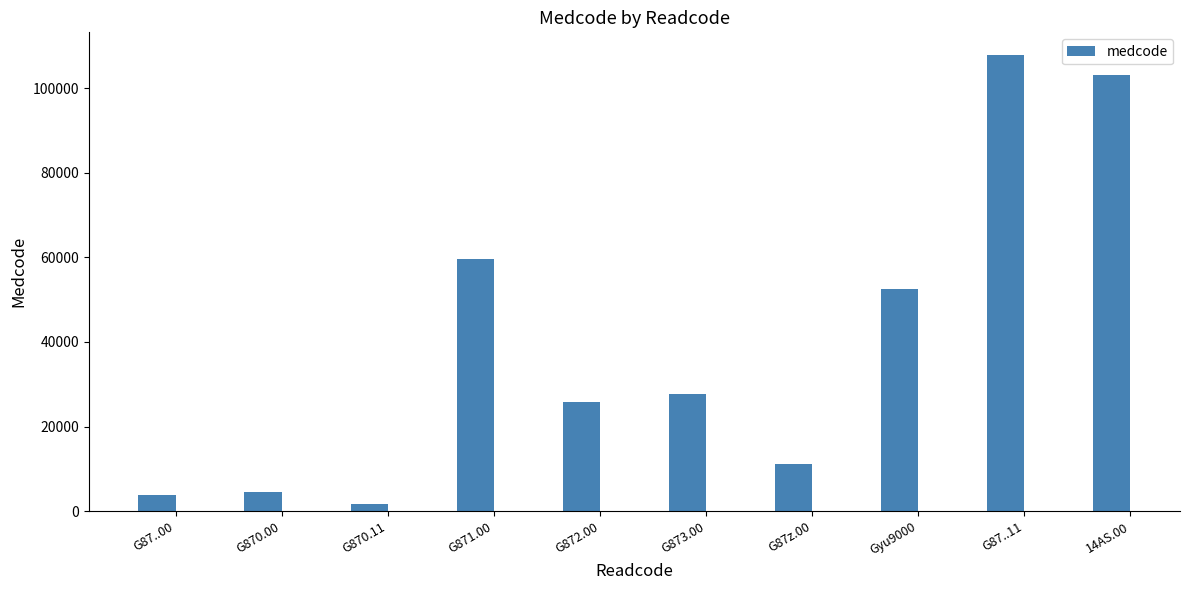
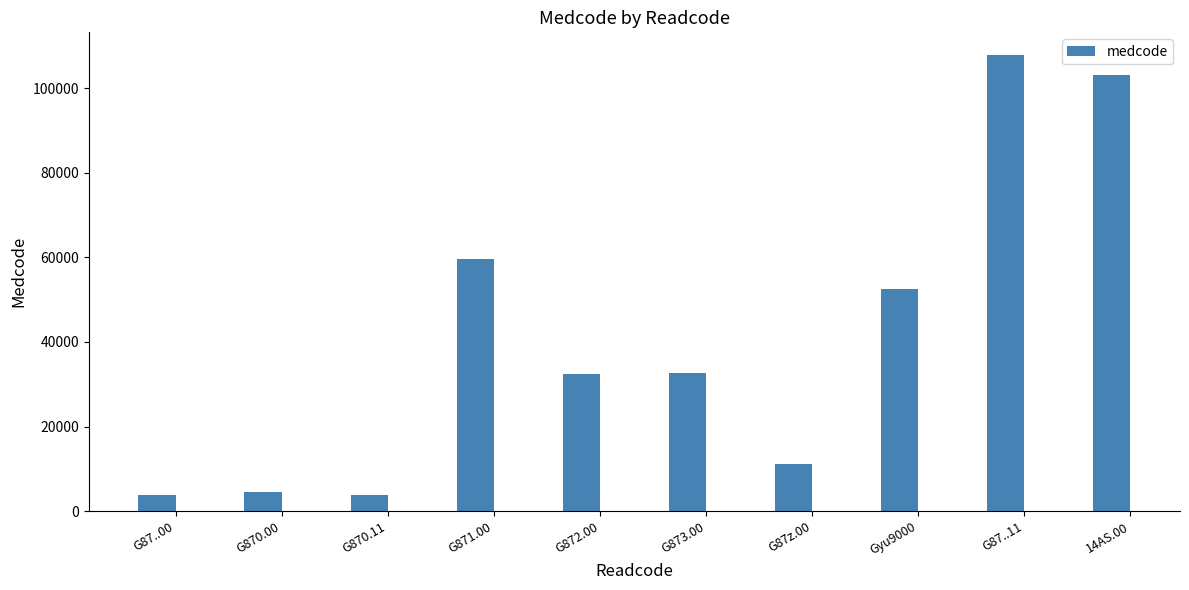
G870.11: 2000 -> 4000
G872.00: 26000 -> 32000
G873.00: 28000 -> 33000
